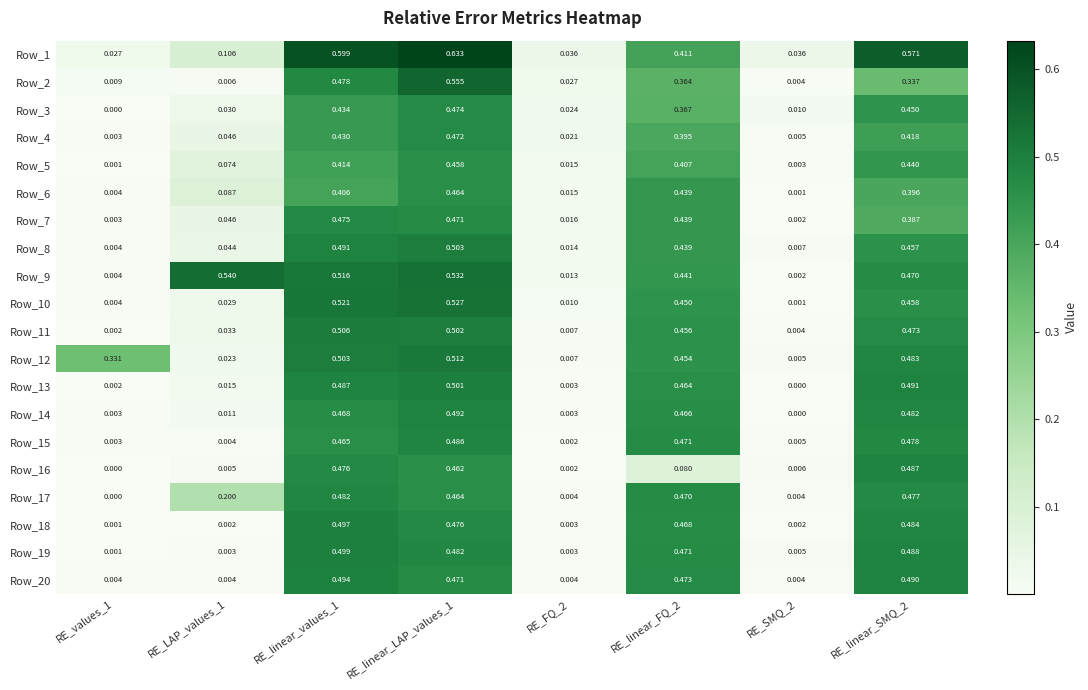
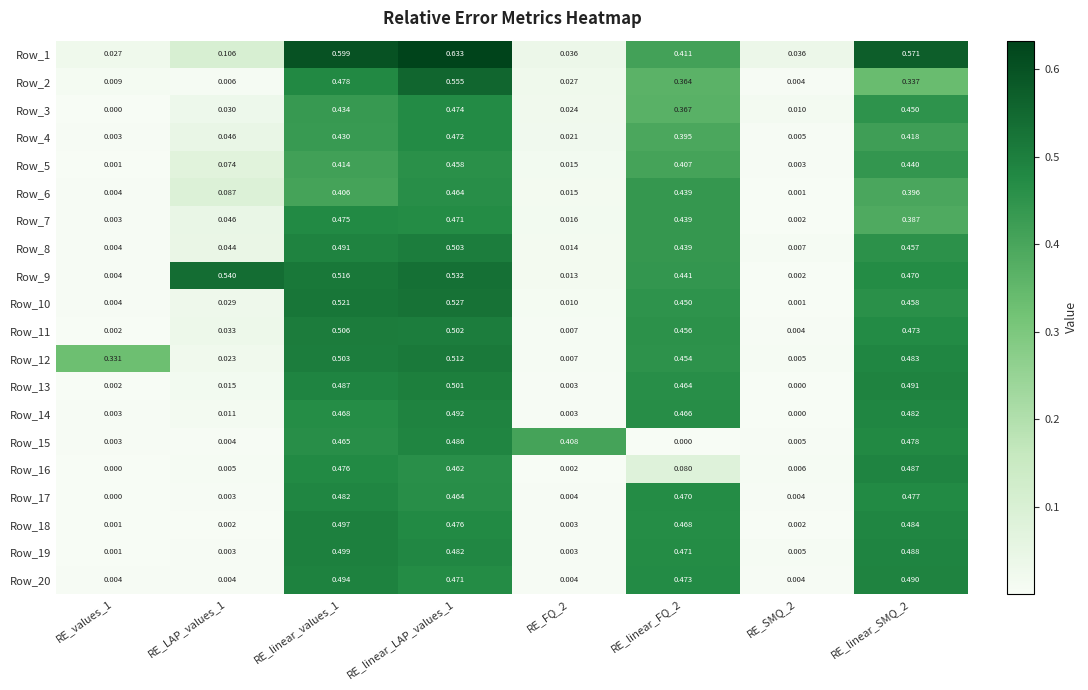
Row_15, RE_FQ_2: 0.002 -> 0.408
Row_15, RE_linear_FQ_2: 0.471 -> 0.000
Row_17, RE_LAP_values_1: 0.200 -> 0.003
